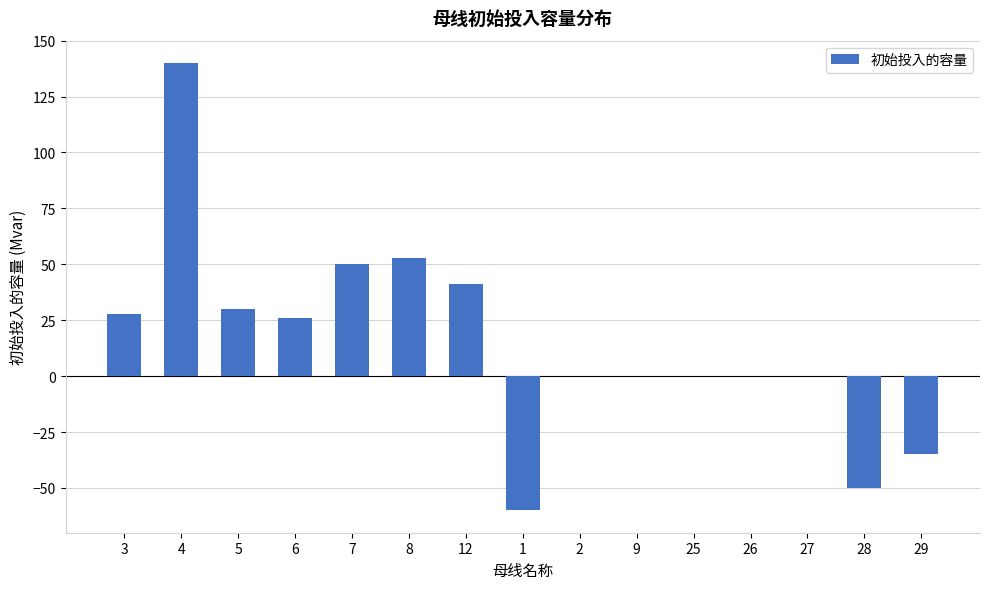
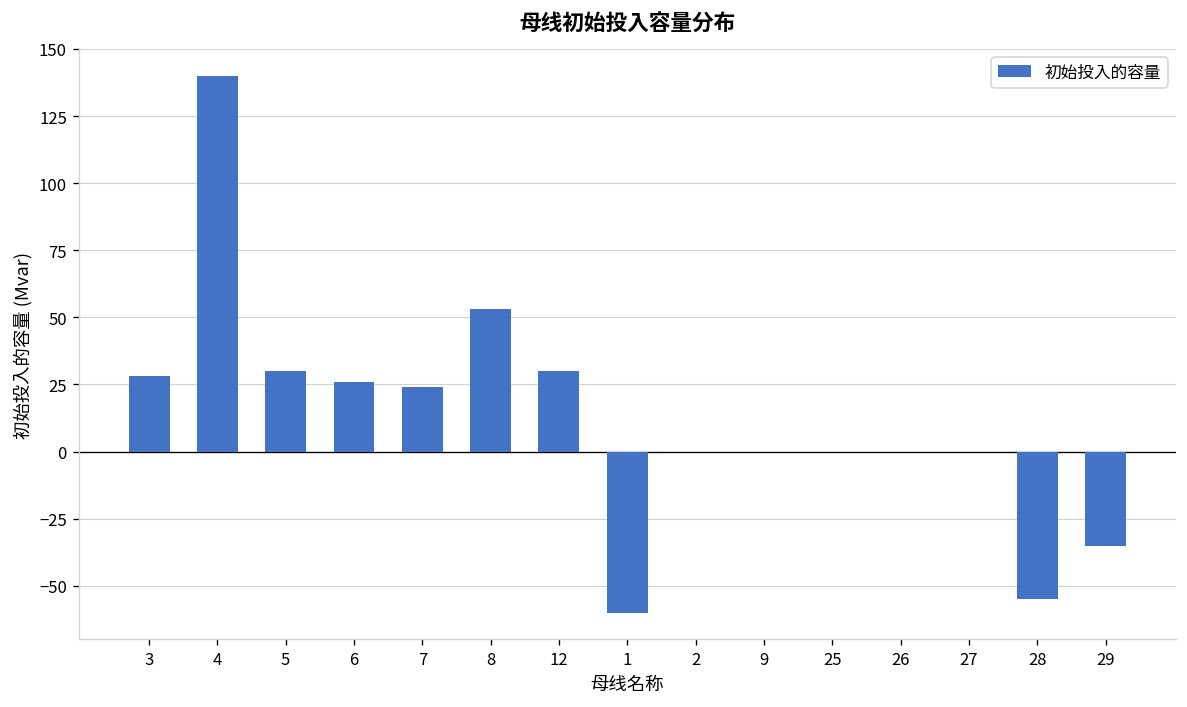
7: 50 -> 24
12: 41 -> 30
28: -50 -> -55
